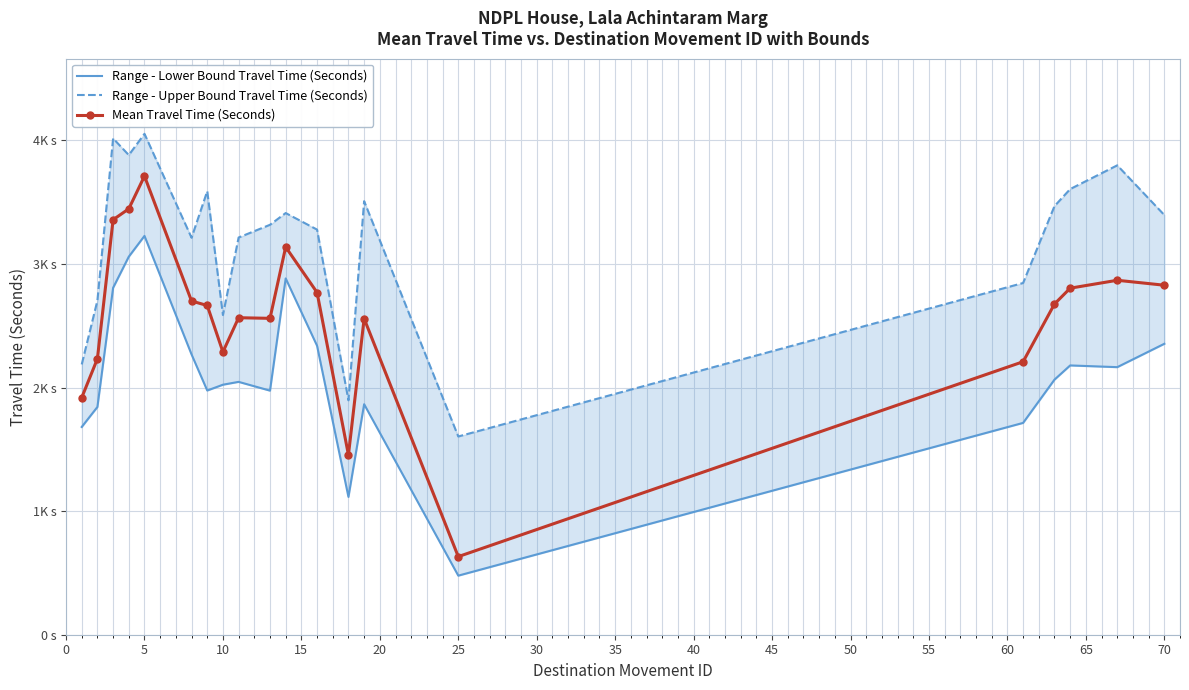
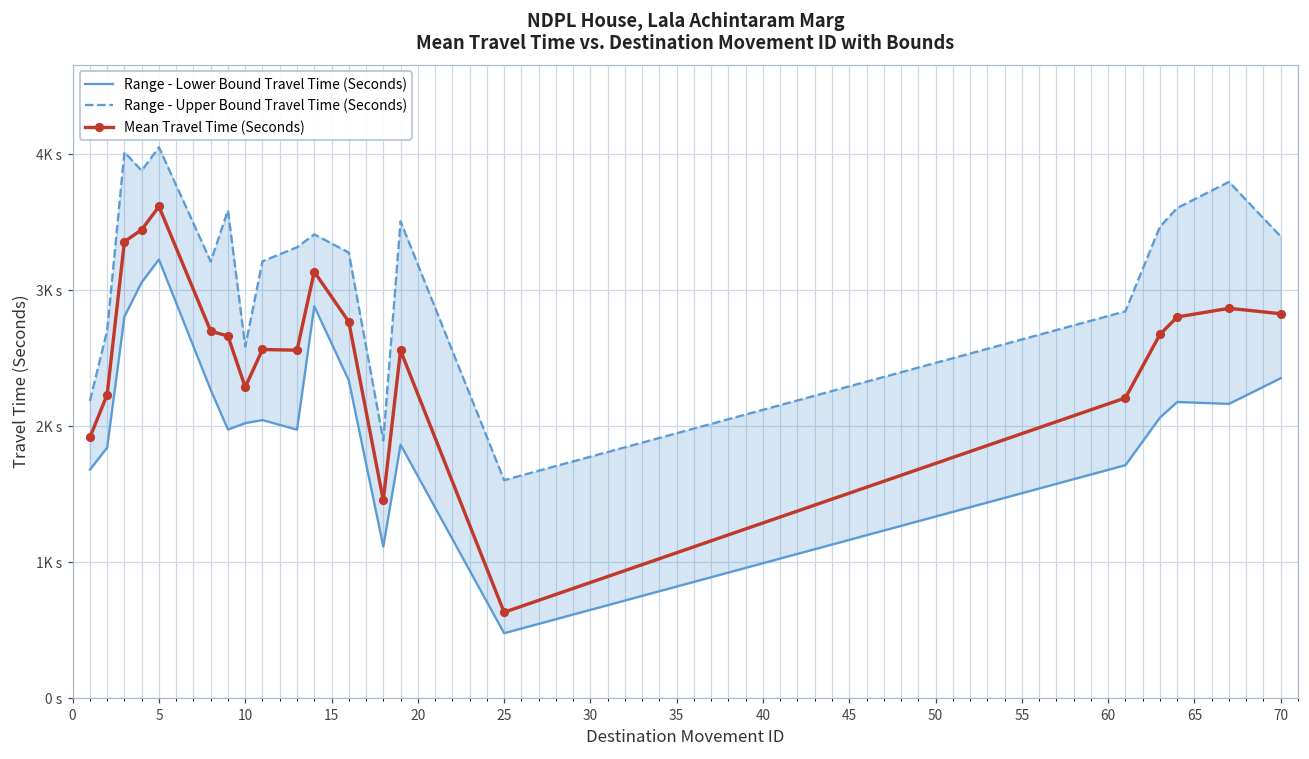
Mean Travel Time (Seconds), 5: 3.71K s -> 3.62K s
